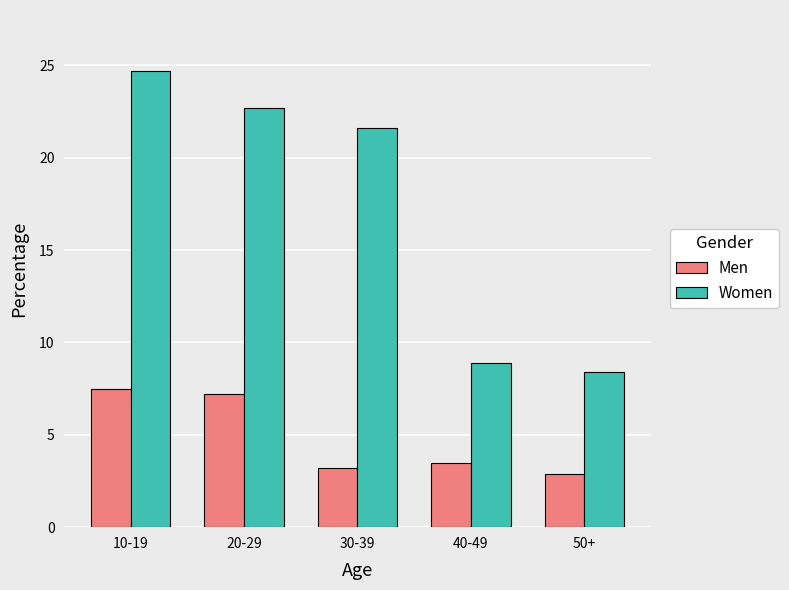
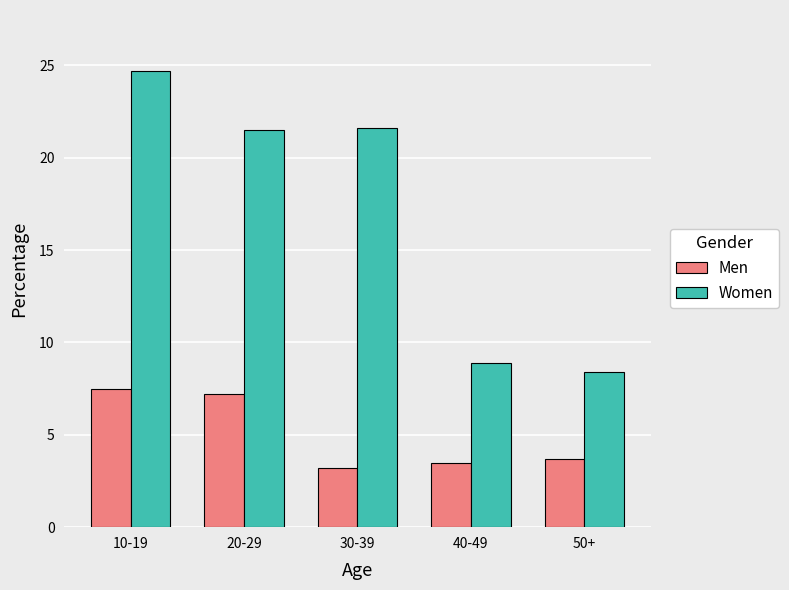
Women, 20-29: 22.7 -> 21.5
Men, 50+: 2.9 -> 3.7
